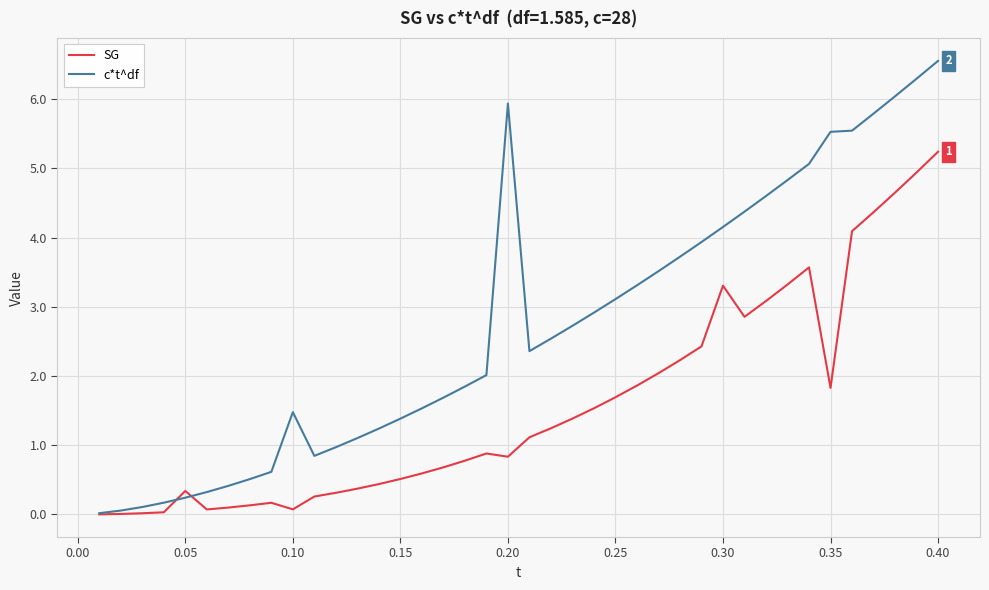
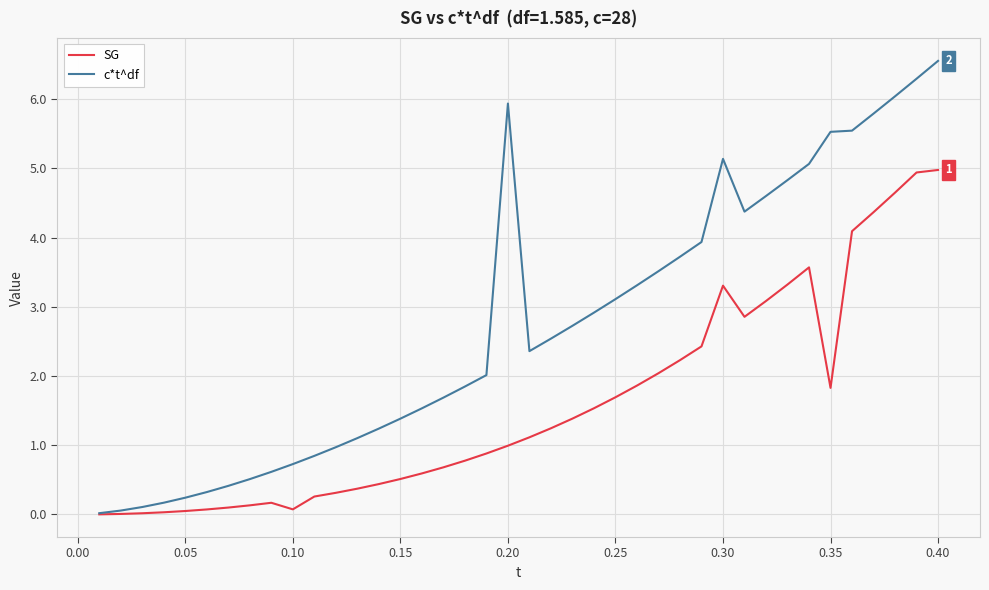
SG, 0.05: 0.3 -> 0.1
c*t^df, 0.10: 1.5 -> 0.7
SG, 0.20: 0.8 -> 1.0
c*t^df, 0.30: 4.2 -> 5.1
SG, 0.40: 5.2 -> 5.0
